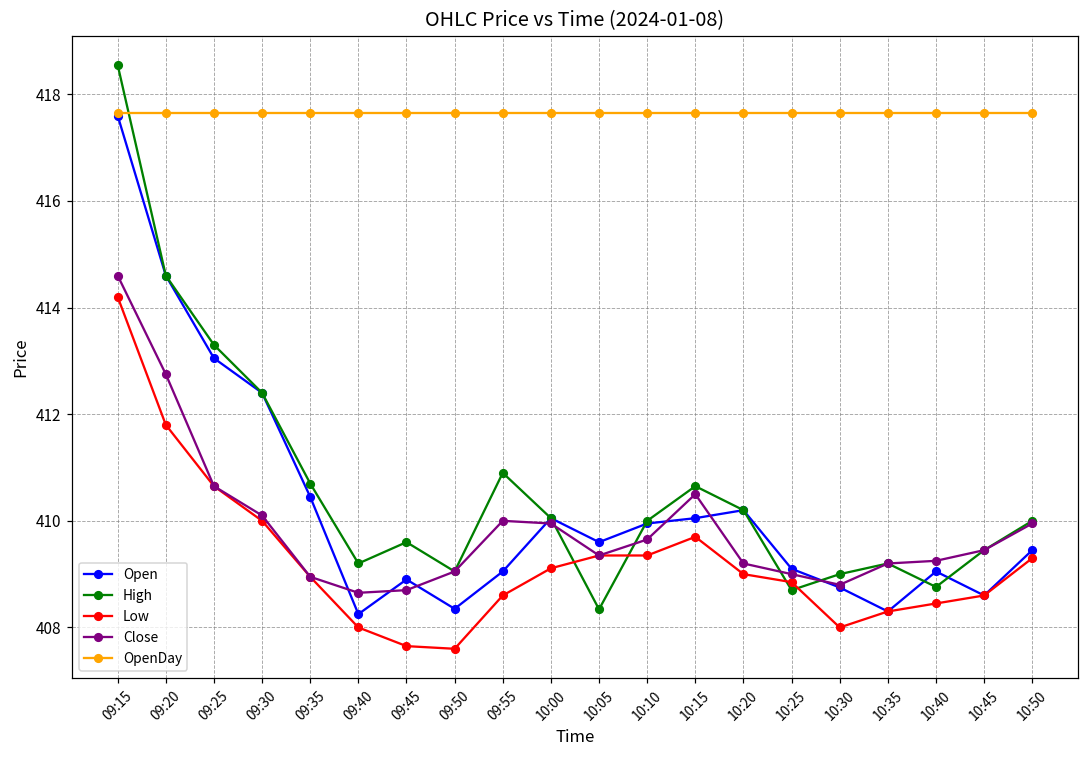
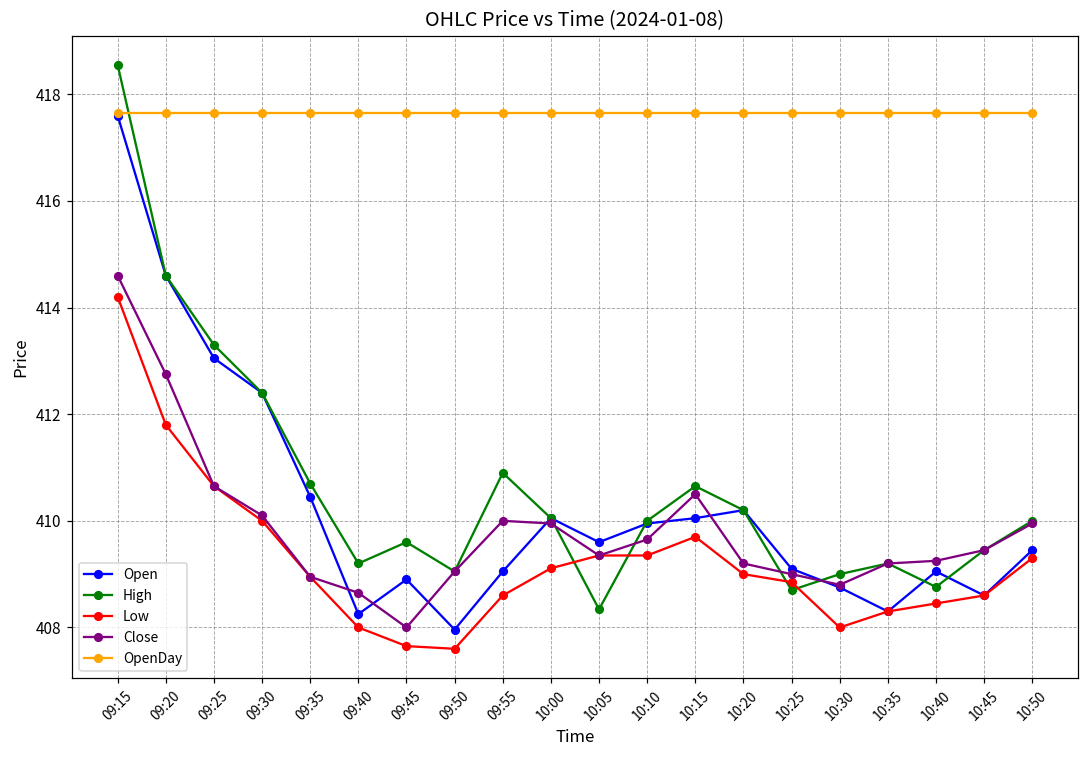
Close, 09:45: 408.7 -> 408.0
Open, 09:50: 408.4 -> 408.0
